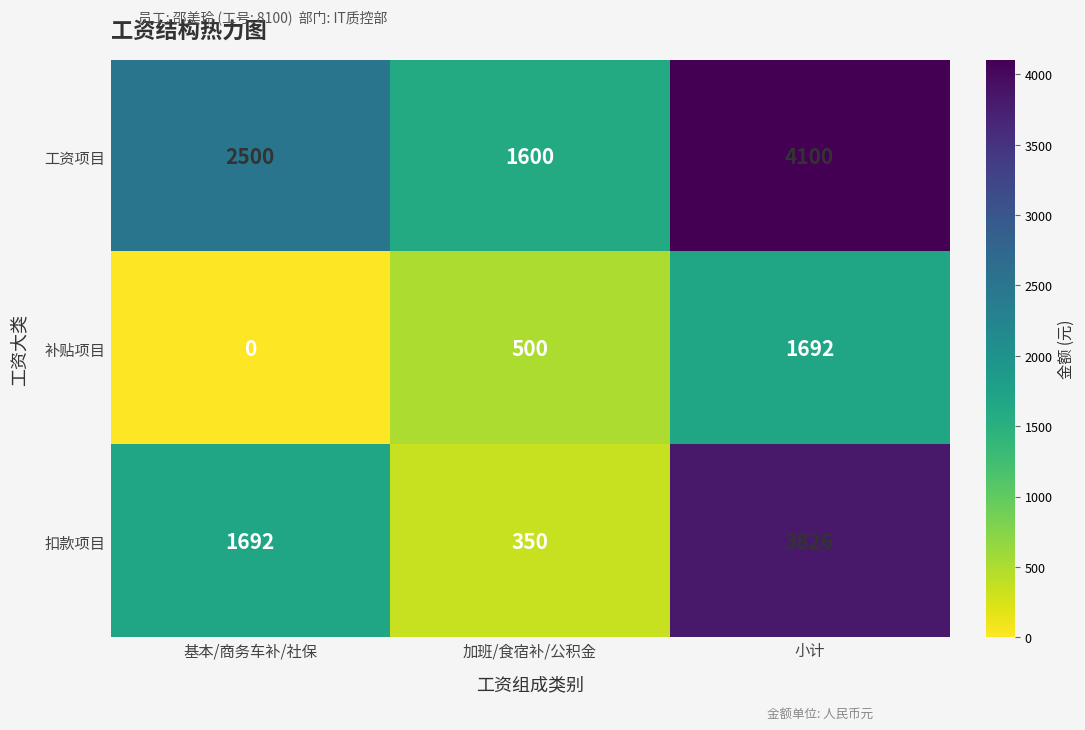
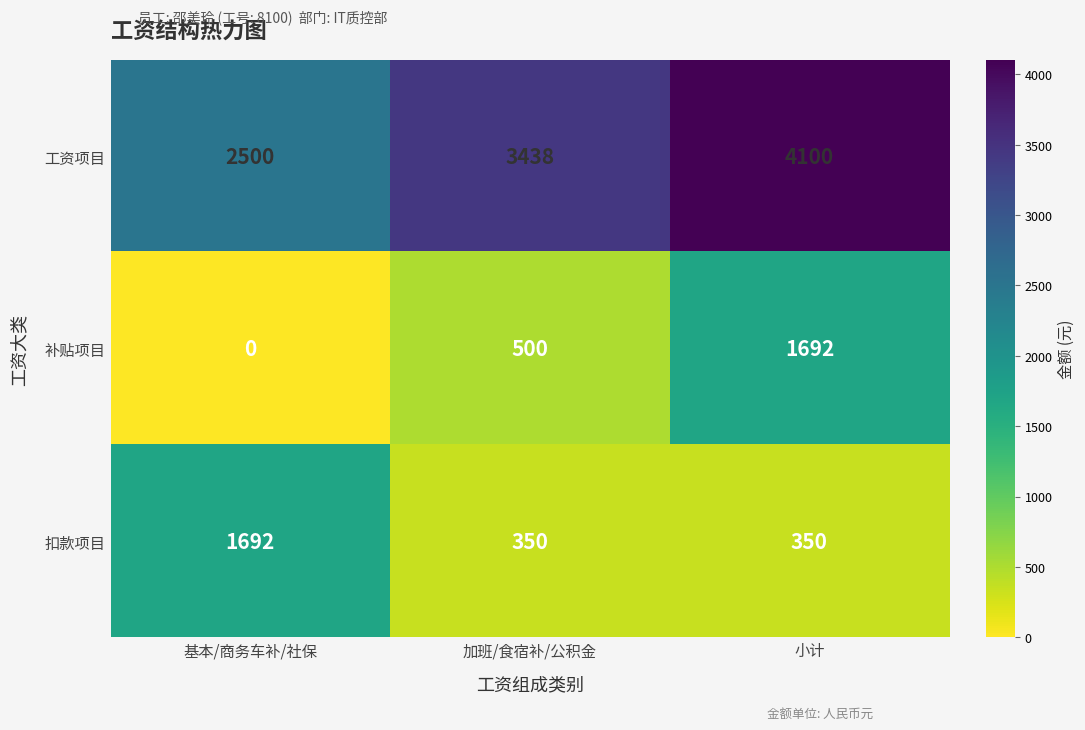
工资项目, 加班/食宿补/公积金: 1600 -> 3438
扣款项目, 小计: 3826 -> 350
